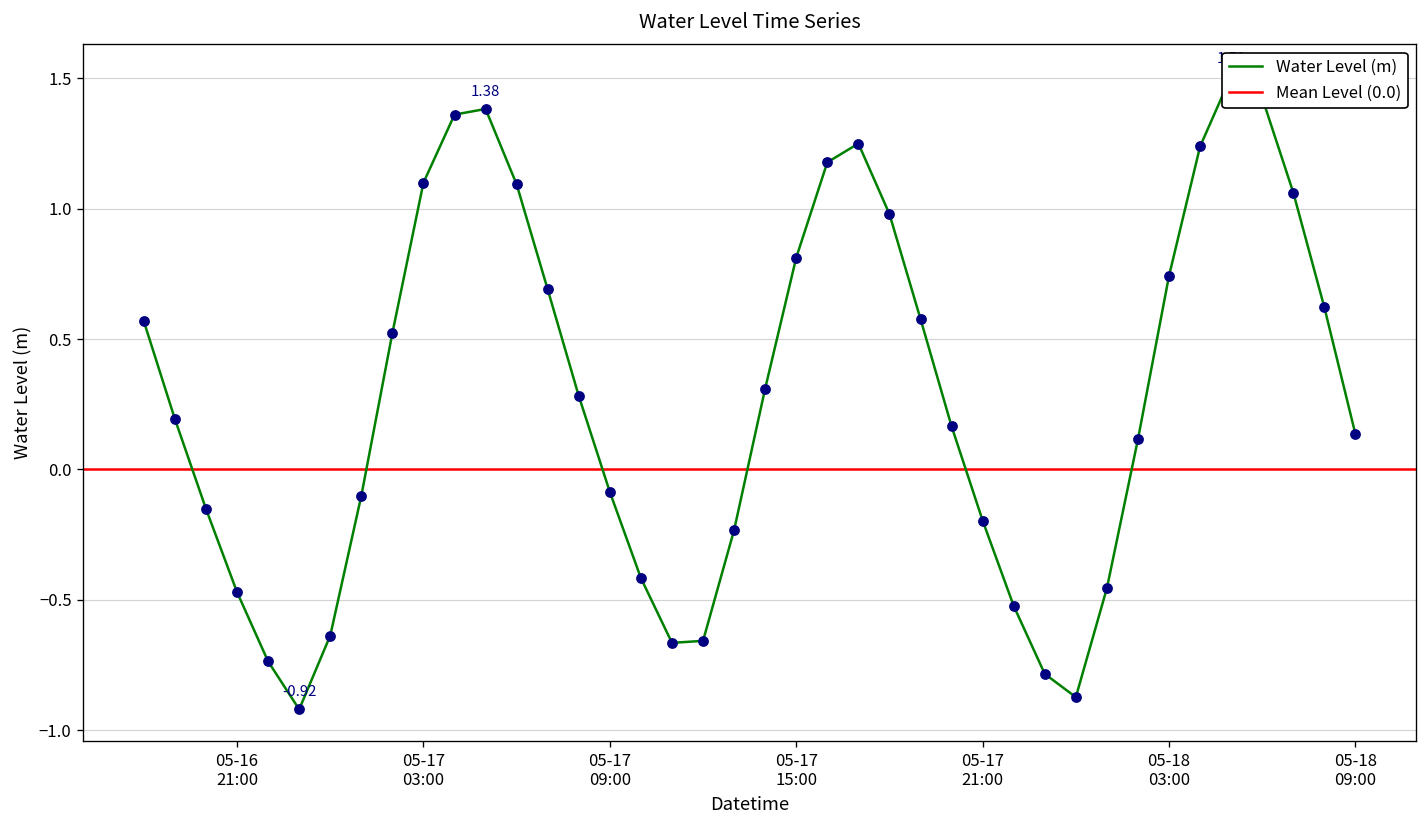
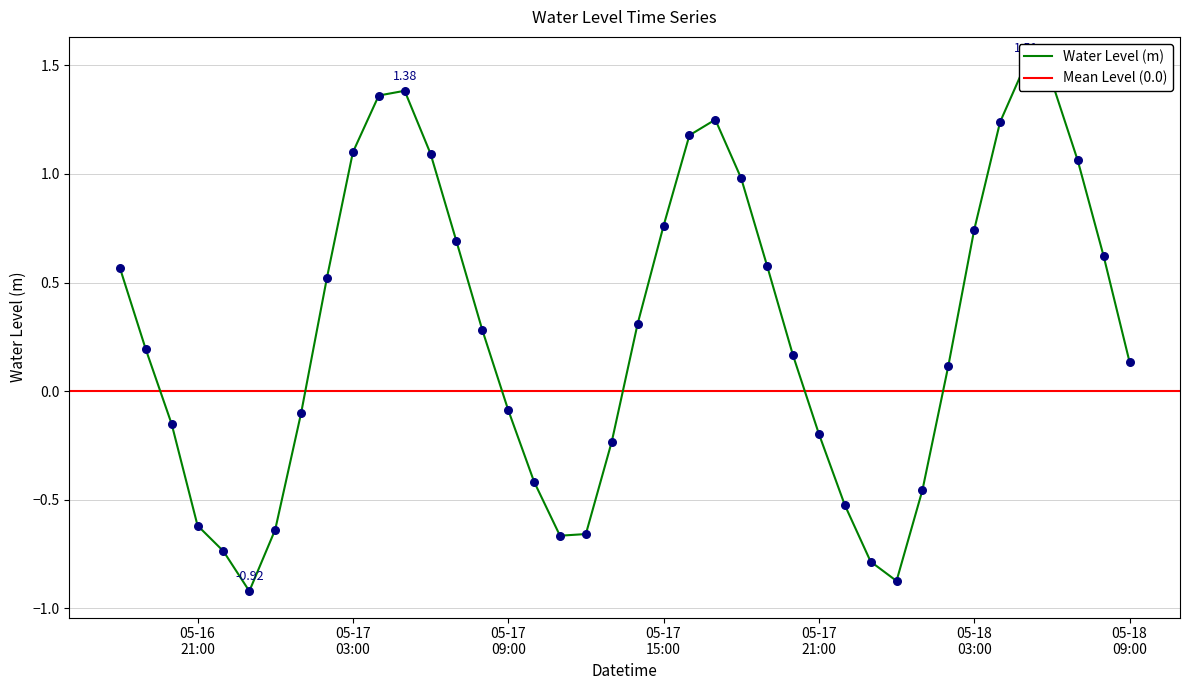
05-16 21:00: -0.47 -> -0.62
05-17 15:00: 0.81 -> 0.76
